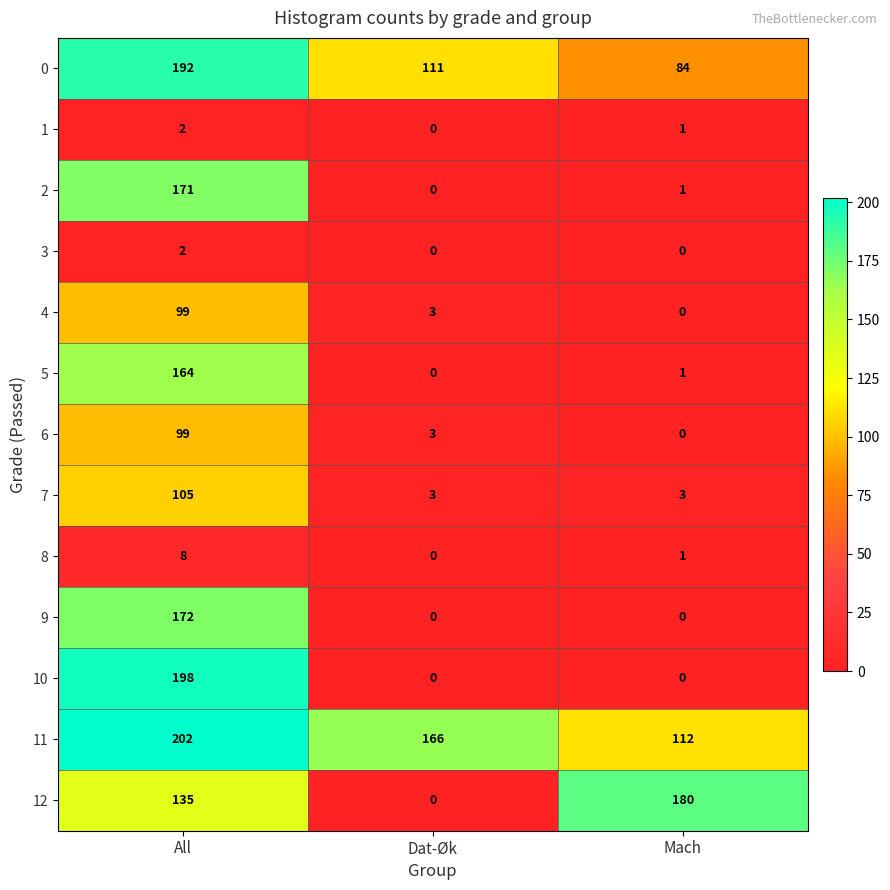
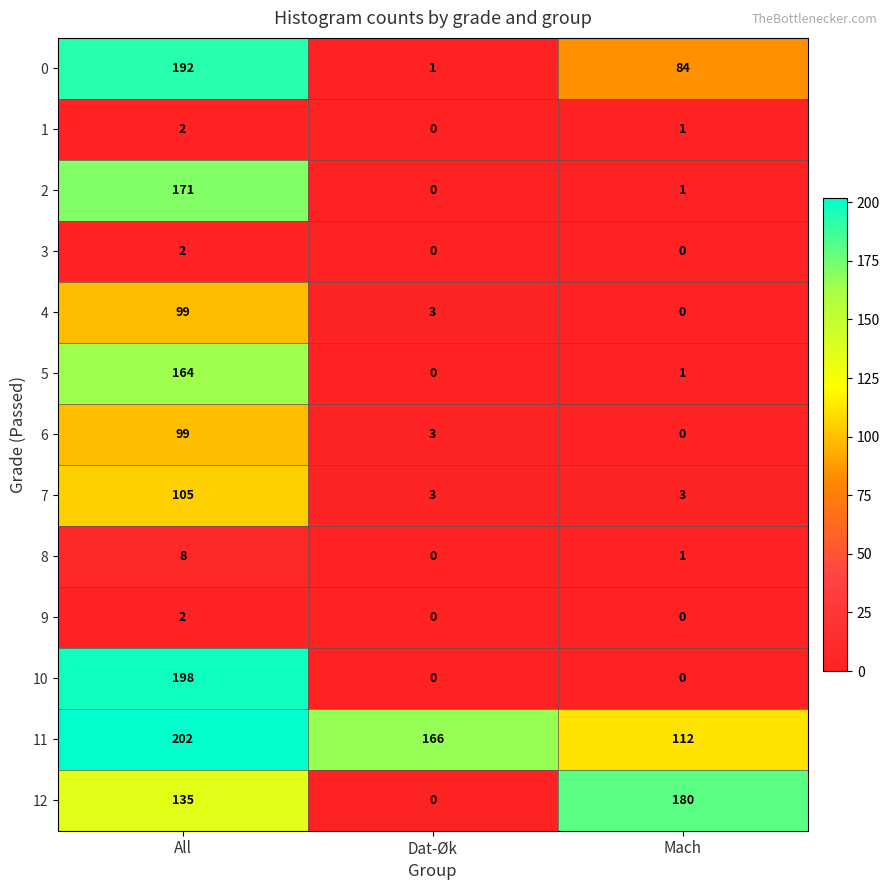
0, Dat-Øk: 111 -> 1
9, All: 172 -> 2
